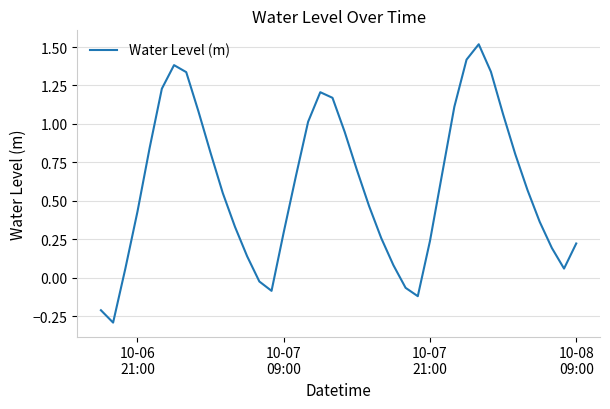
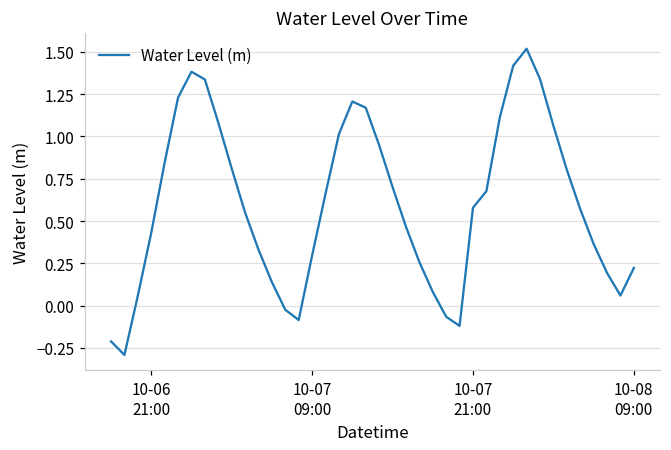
10-07 21:00: 0.24 -> 0.58
